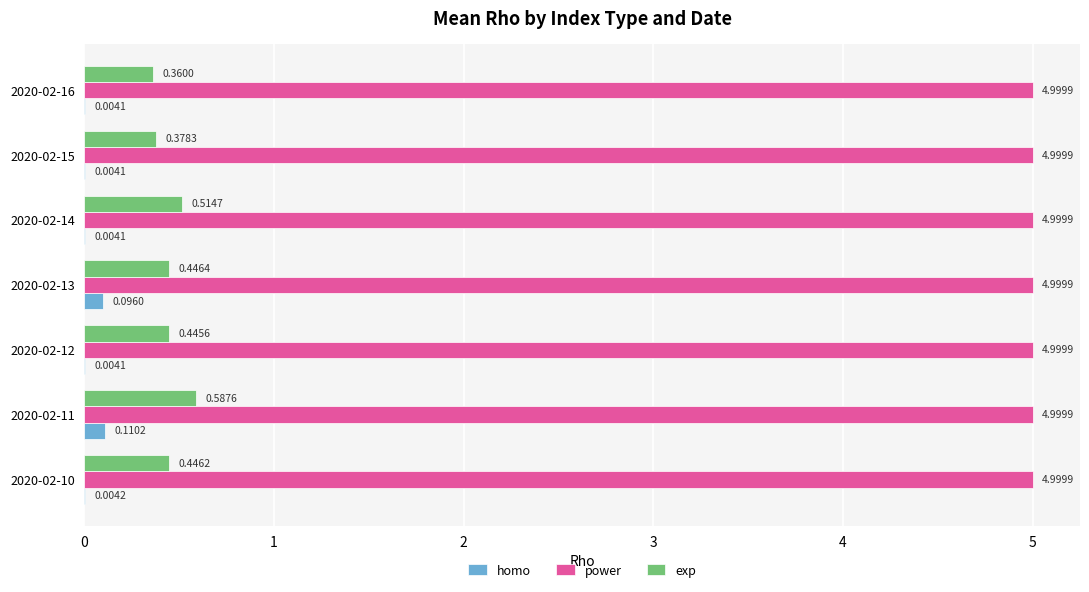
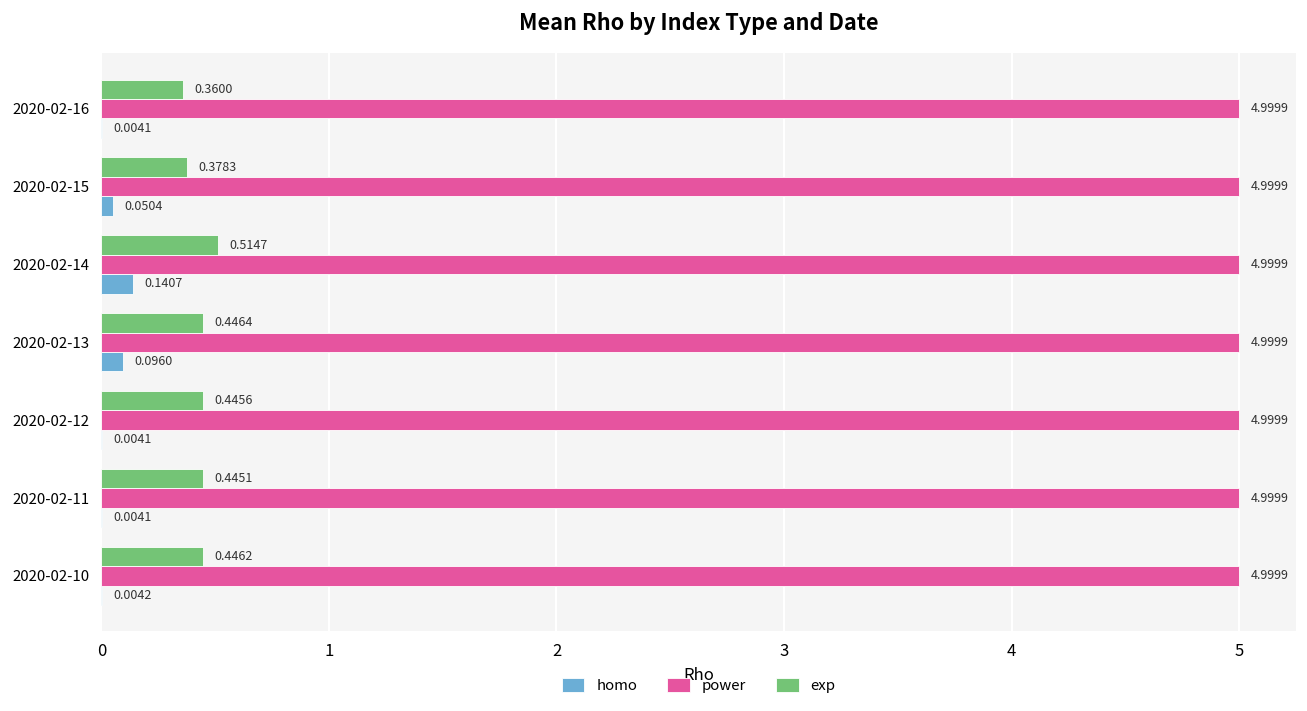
homo, 2020-02-15: 0.0041 -> 0.0504
homo, 2020-02-14: 0.0041 -> 0.1407
exp, 2020-02-11: 0.5876 -> 0.4451
homo, 2020-02-11: 0.1102 -> 0.0041
